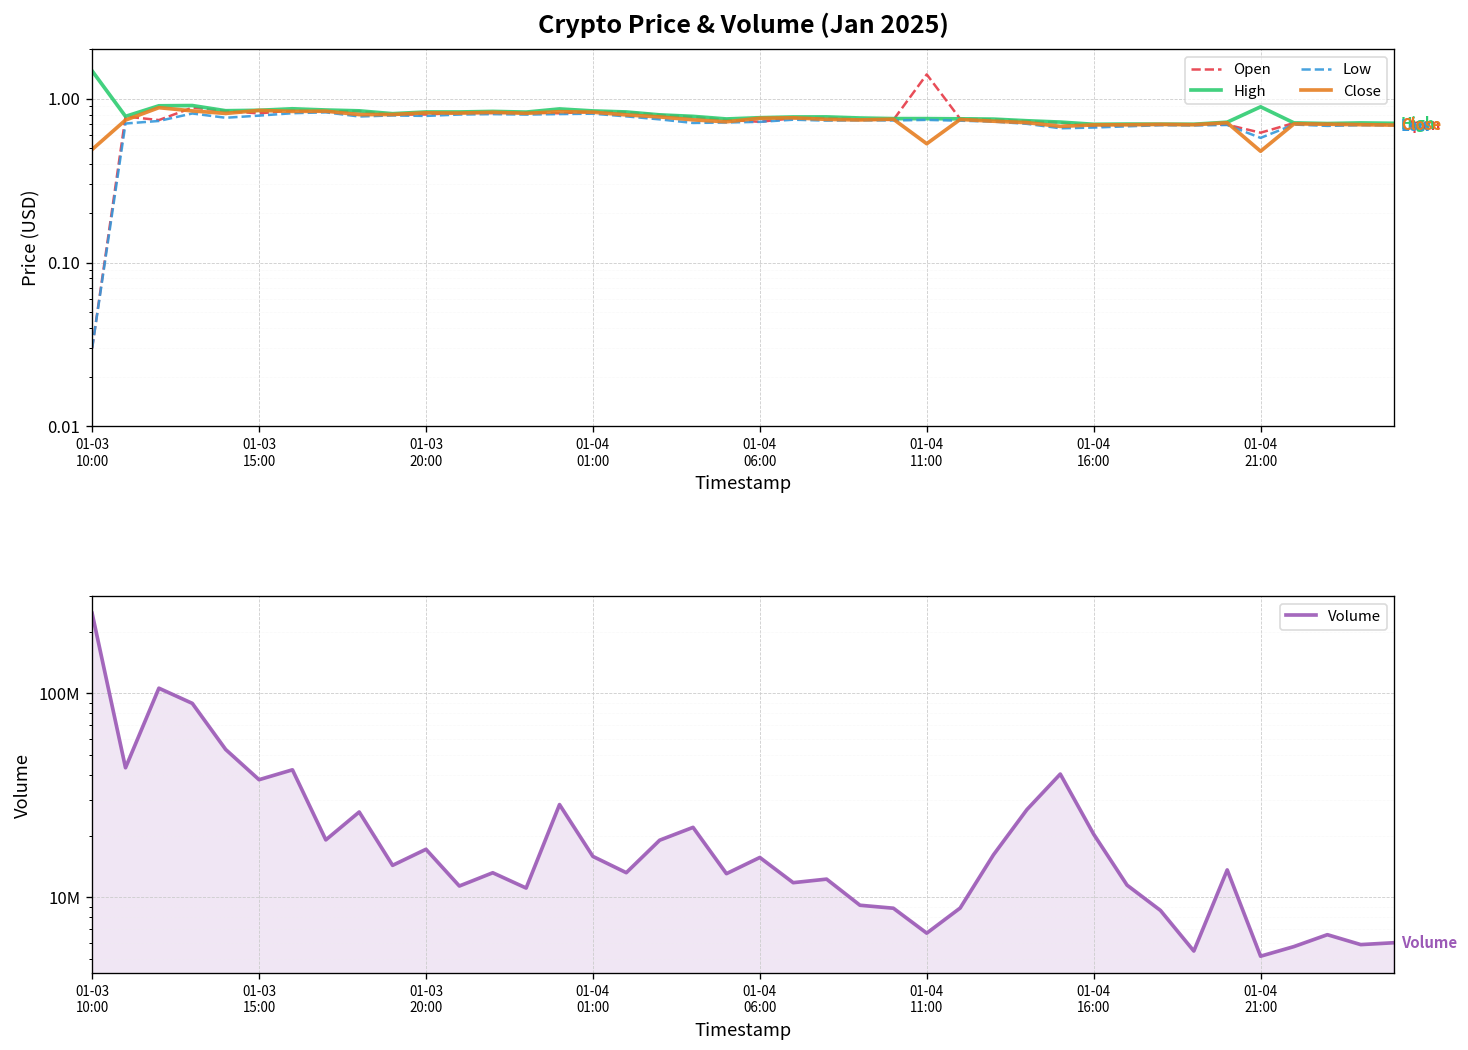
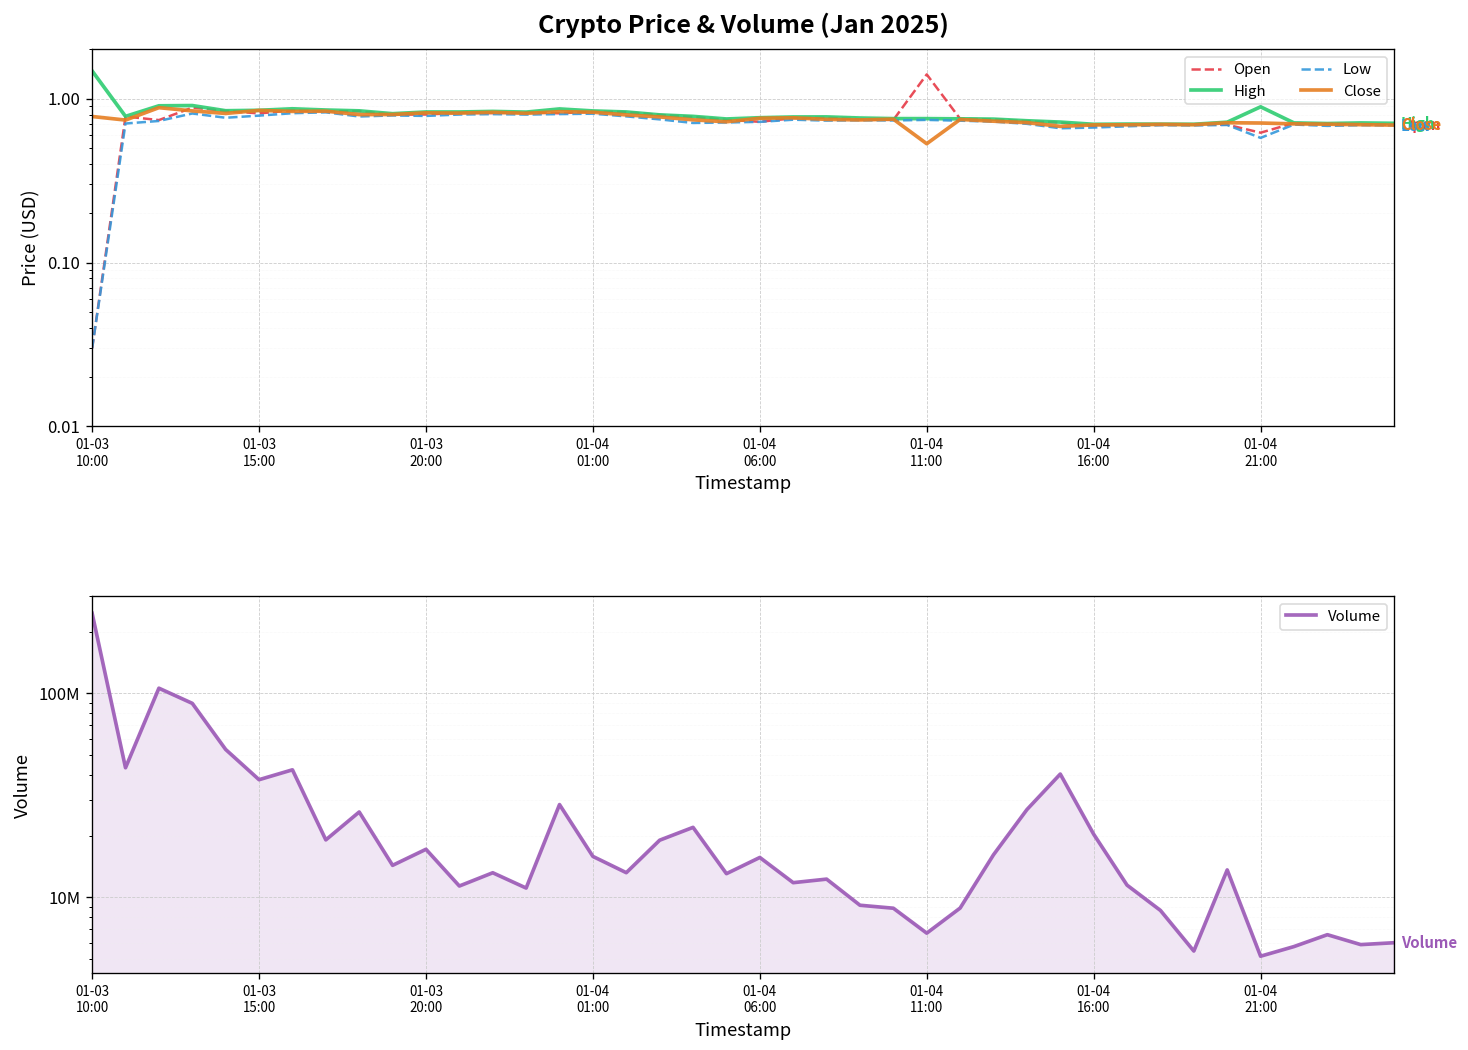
Crypto Price & Volume (Jan 2025), Close, 01-03 10:00: 0.49 -> 0.8
Crypto Price & Volume (Jan 2025), Close, 01-04 21:00: 0.48 -> 0.7
